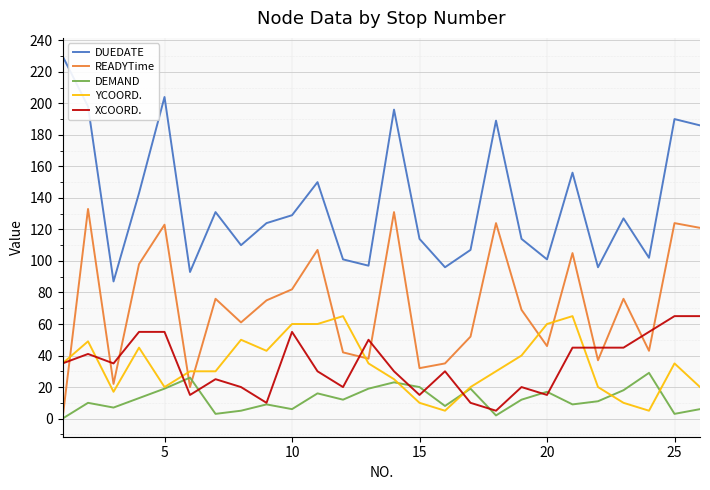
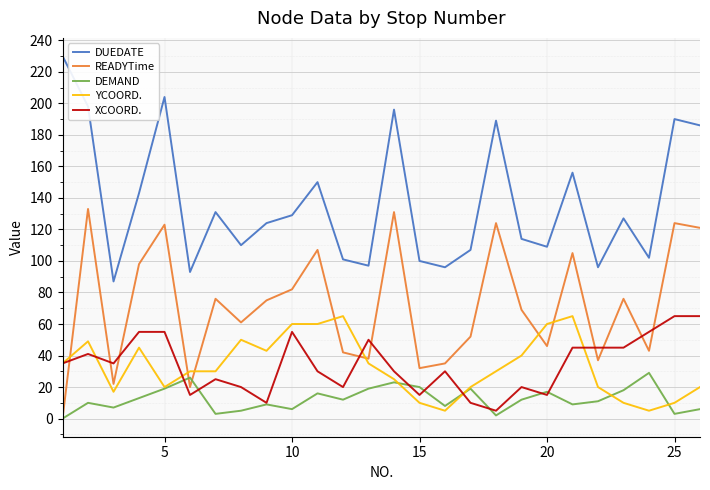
DUEDATE, 15: 114 -> 100
DUEDATE, 20: 101 -> 109
YCOORD., 25: 35 -> 10
